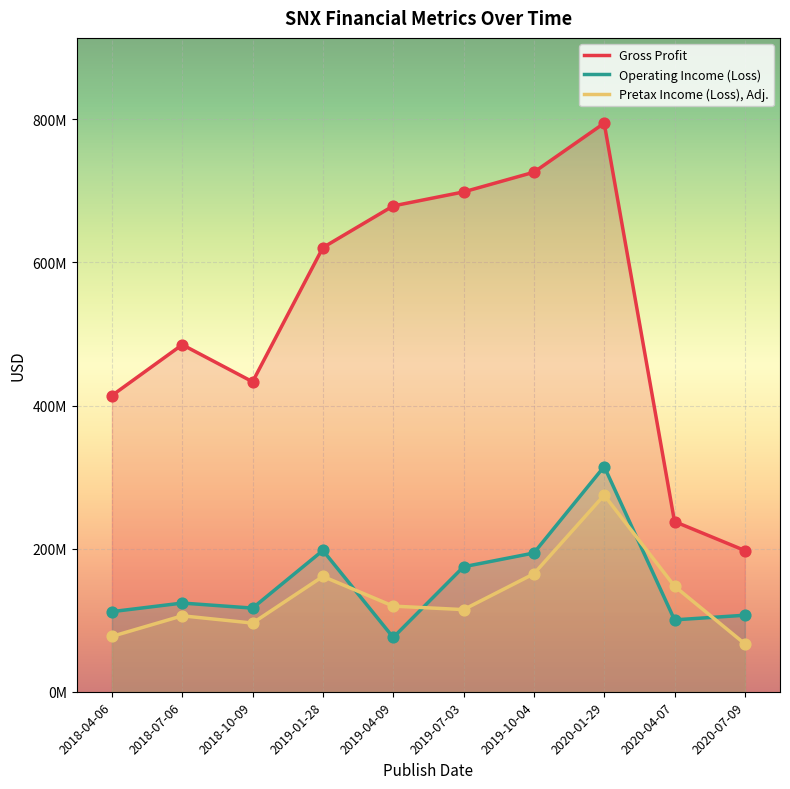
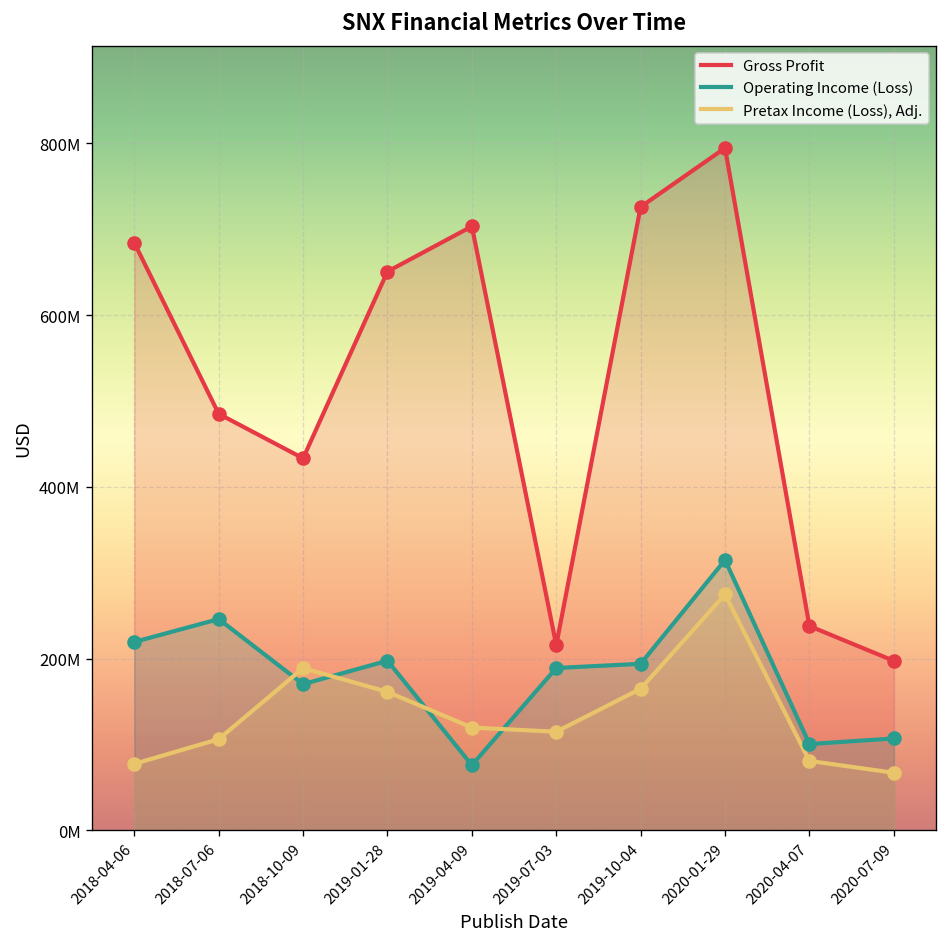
Gross Profit, 2018-04-06: 410000000 -> 680000000
Operating Income (Loss), 2018-04-06: 110000000 -> 220000000
Operating Income (Loss), 2018-07-06: 120000000 -> 250000000
Operating Income (Loss), 2018-10-09: 120000000 -> 170000000
Pretax Income (Loss), Adj., 2018-10-09: 100000000 -> 190000000
Gross Profit, 2019-01-28: 620000000 -> 650000000
Gross Profit, 2019-04-09: 680000000 -> 700000000
Gross Profit, 2019-07-03: 700000000 -> 220000000
Operating Income (Loss), 2019-07-03: 170000000 -> 190000000
Pretax Income (Loss), Adj., 2020-04-07: 150000000 -> 80000000
